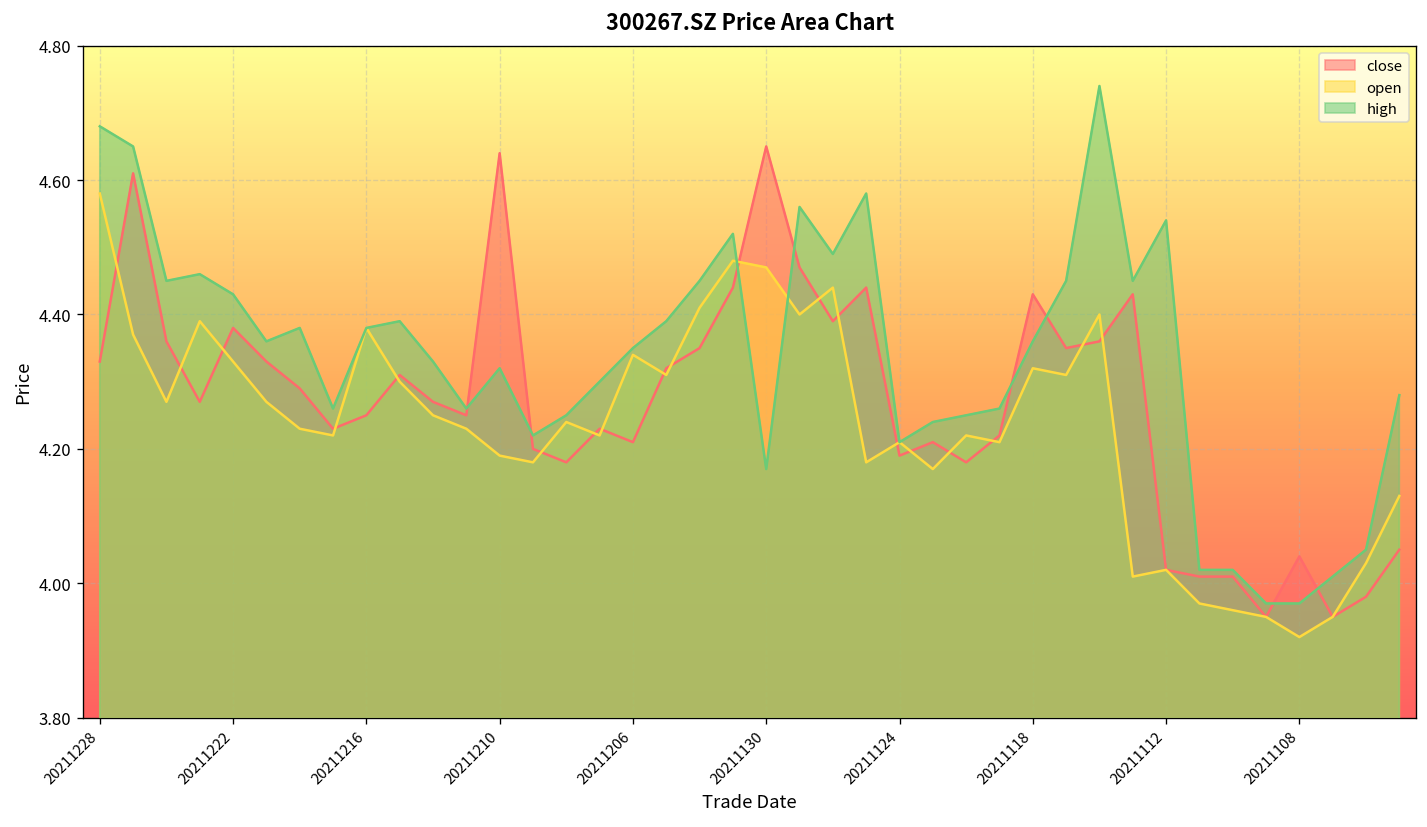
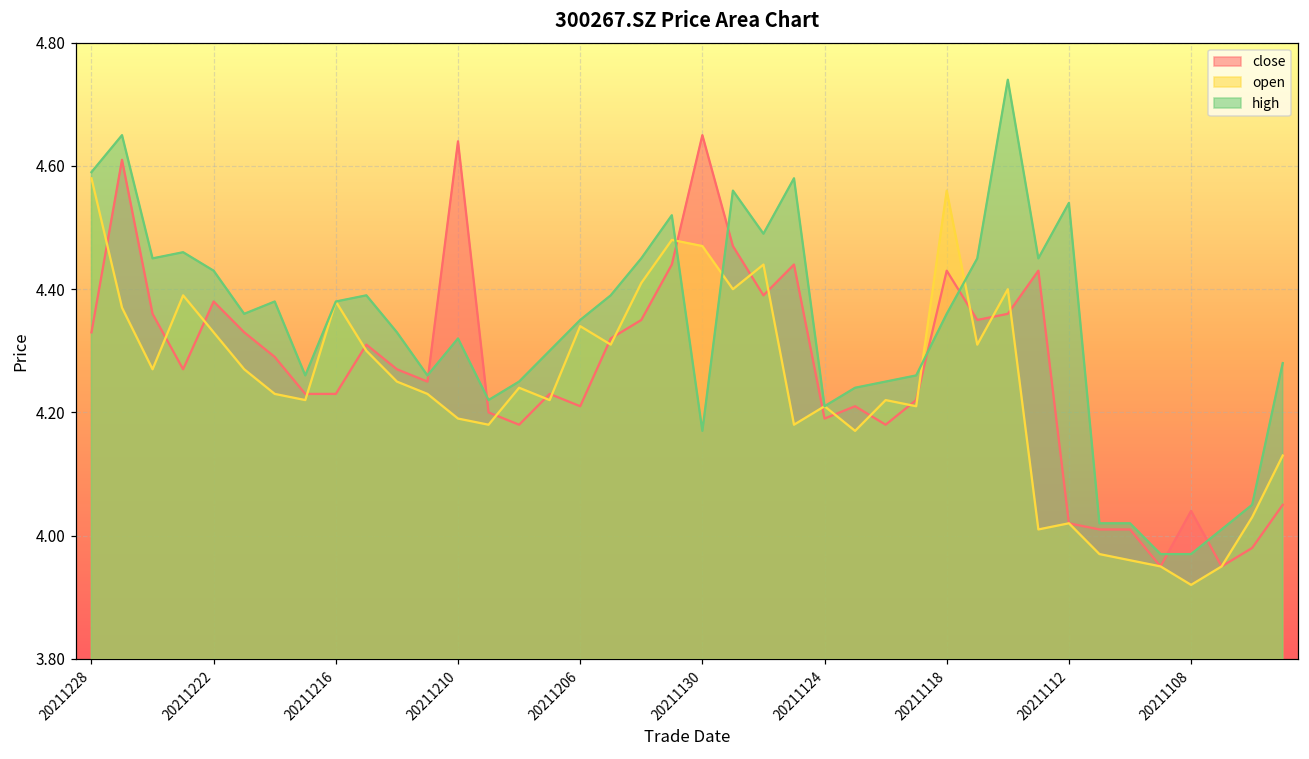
high, 20211228: 4.68 -> 4.59
close, 20211216: 4.25 -> 4.23
open, 20211118: 4.32 -> 4.56
